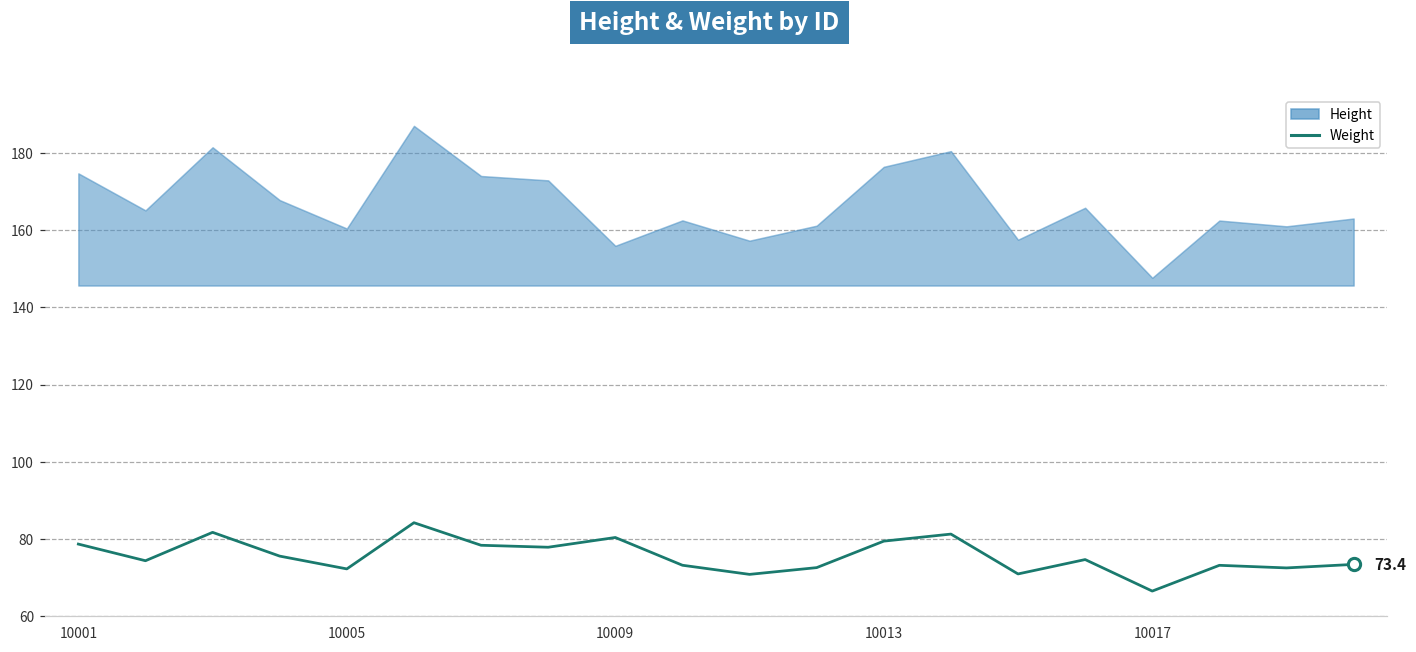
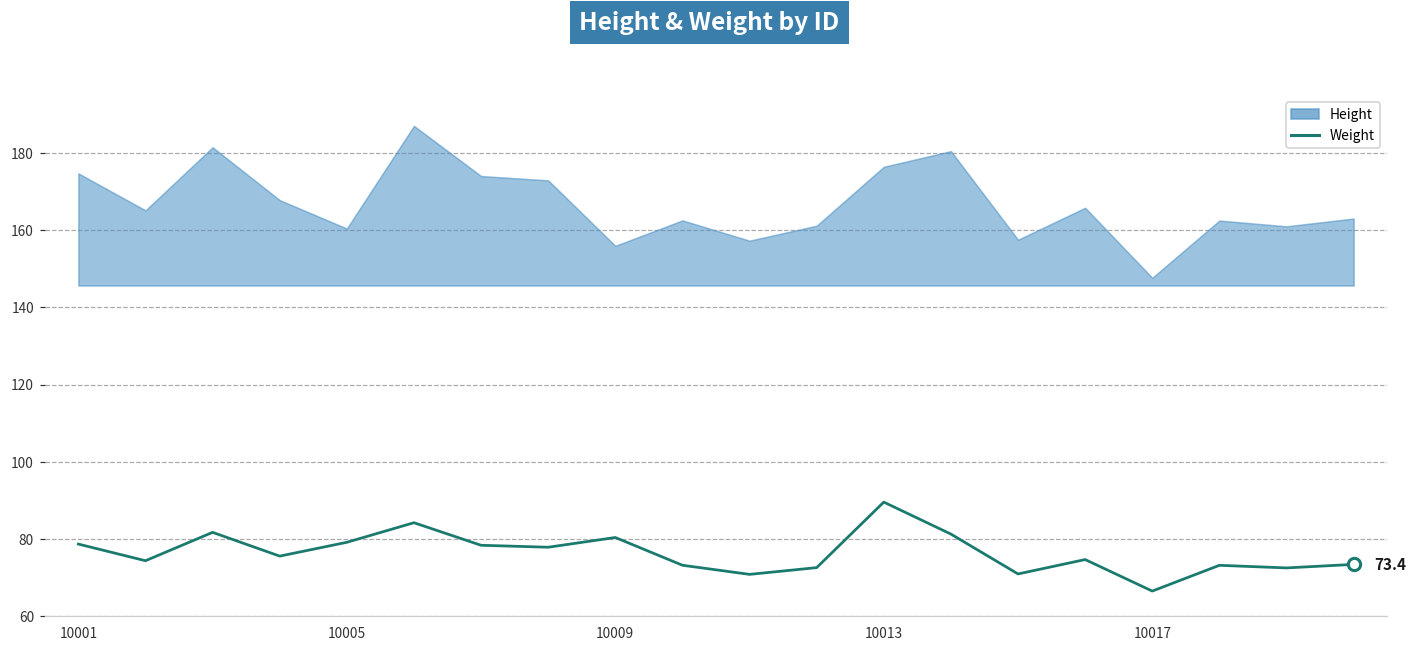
Weight, 10005: 72 -> 79
Weight, 10013: 79 -> 90
